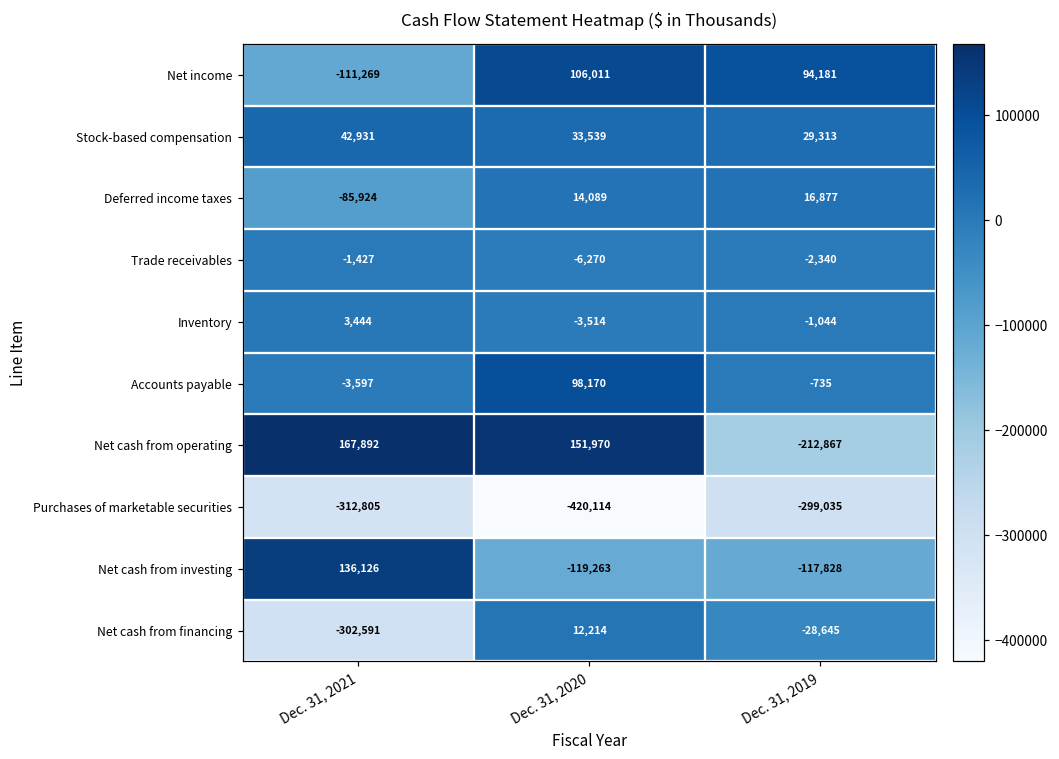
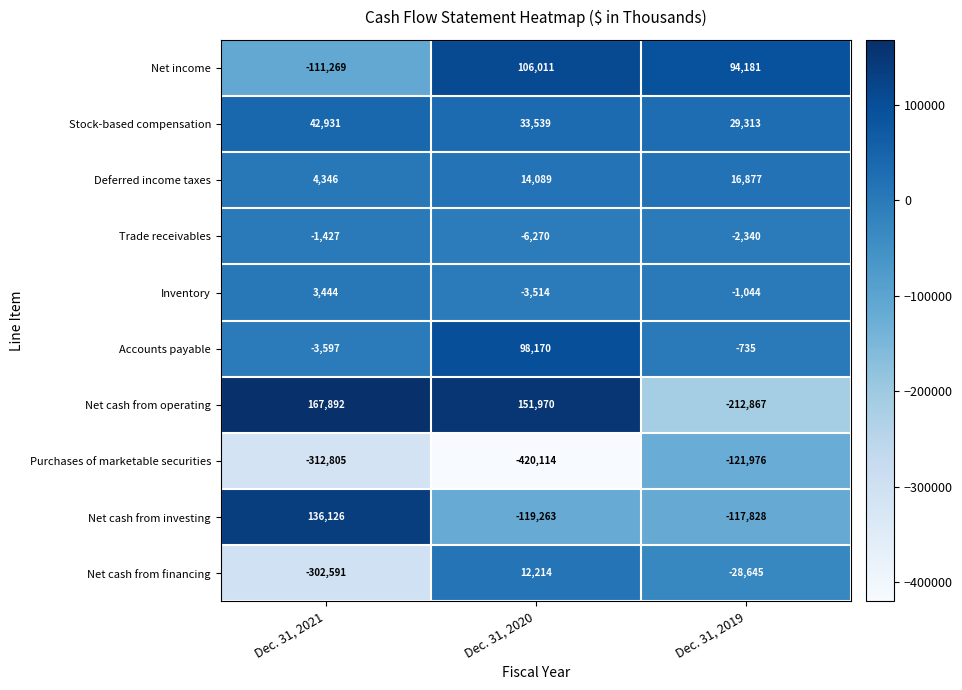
Deferred income taxes, Dec. 31, 2021: -85,924 -> 4,346
Purchases of marketable securities, Dec. 31, 2019: -299,035 -> -121,976
